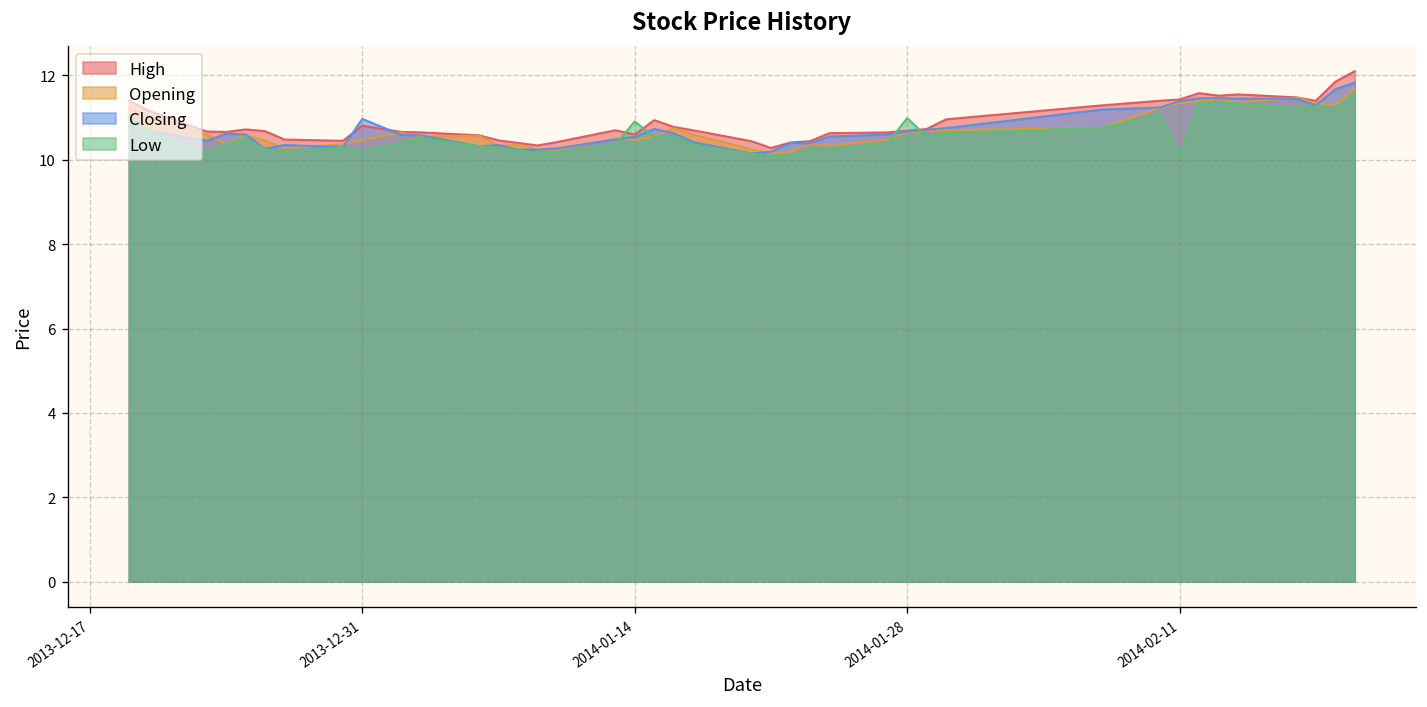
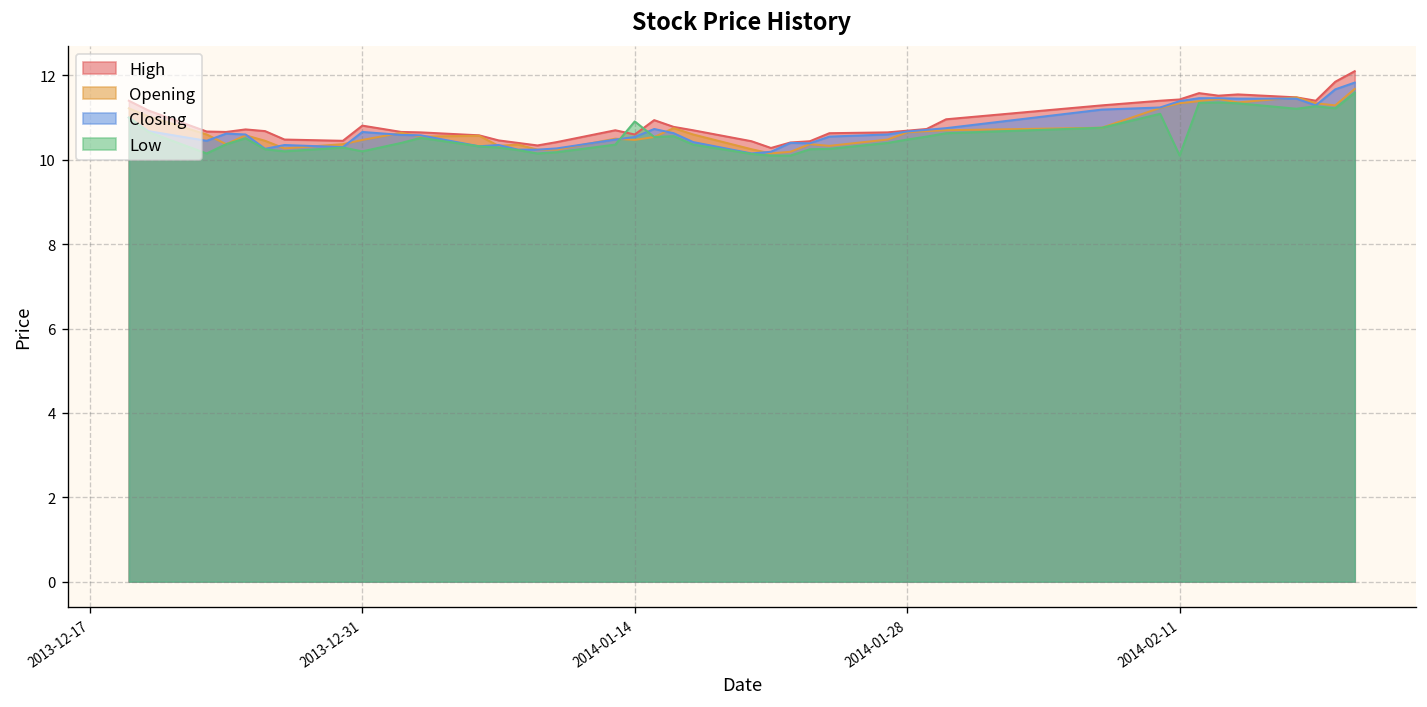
Closing, 2013-12-31: 11.0 -> 10.7
Low, 2014-01-28: 11.0 -> 10.5
